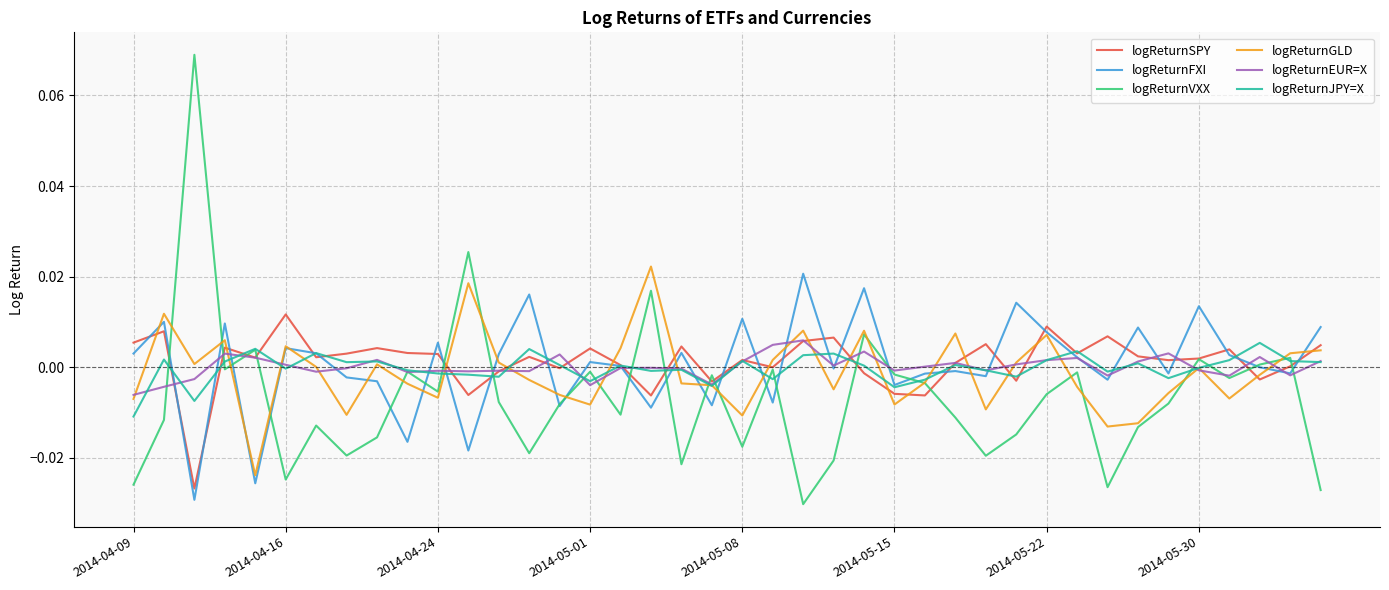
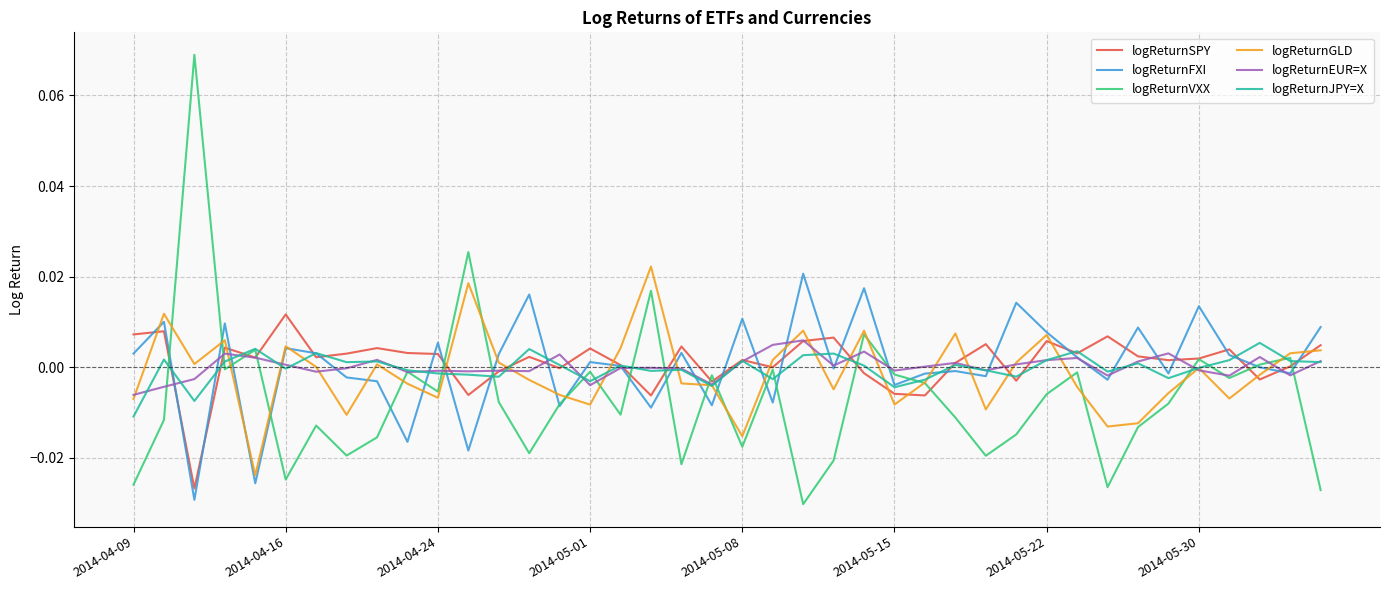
logReturnSPY, 2014-04-09: 0.005 -> 0.007
logReturnGLD, 2014-05-08: -0.011 -> -0.015
logReturnSPY, 2014-05-22: 0.009 -> 0.006
